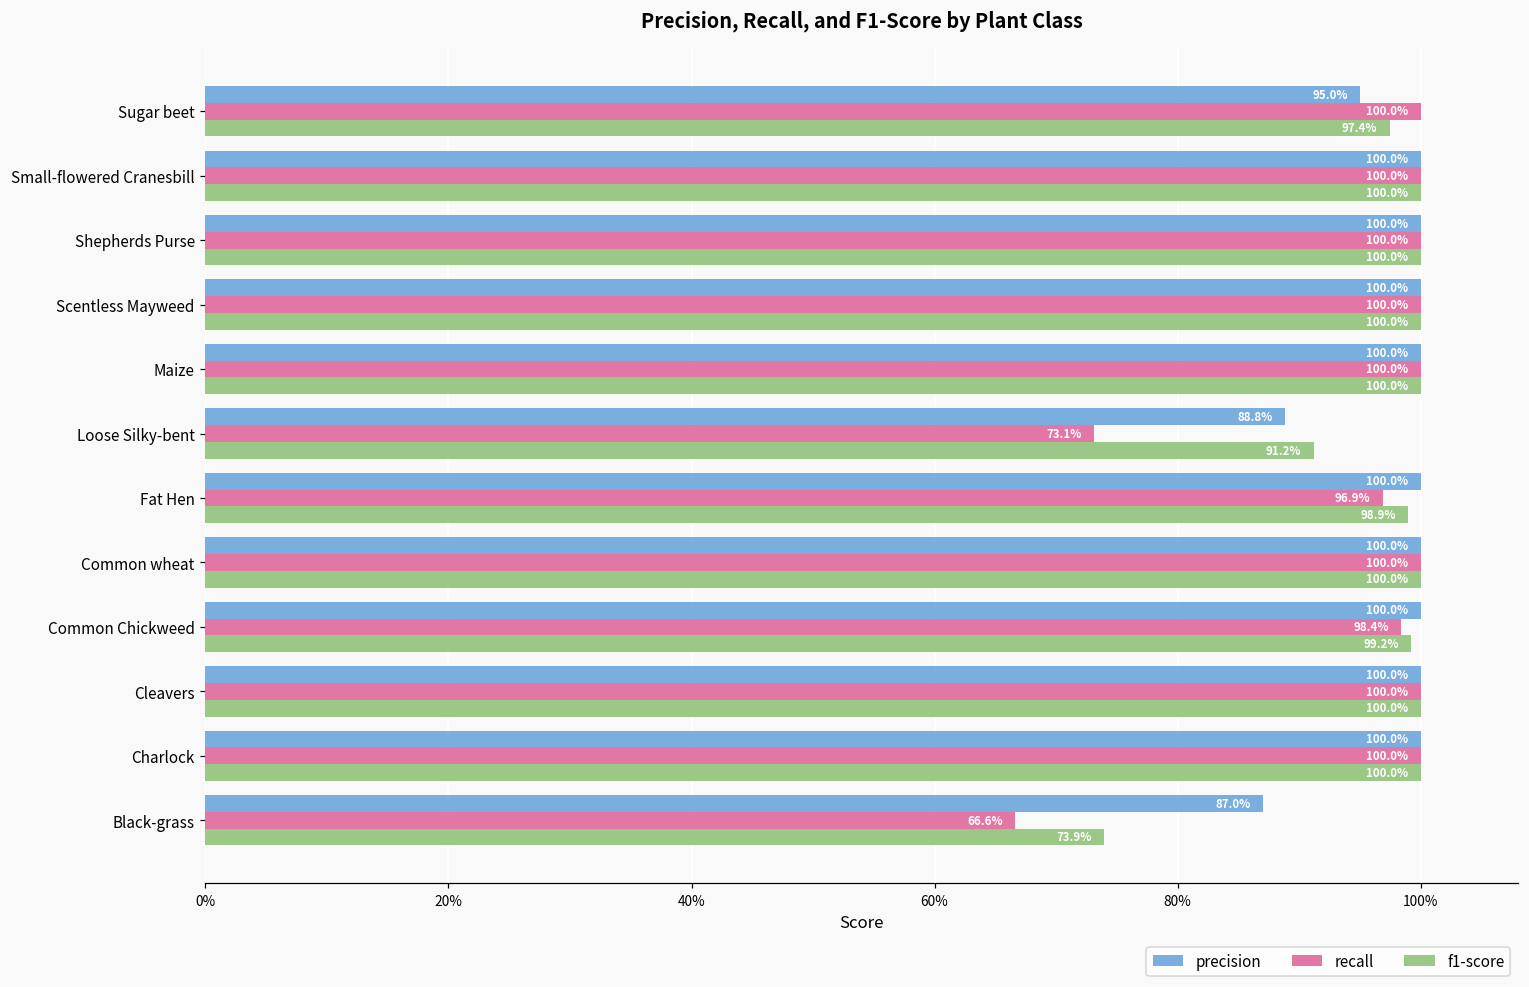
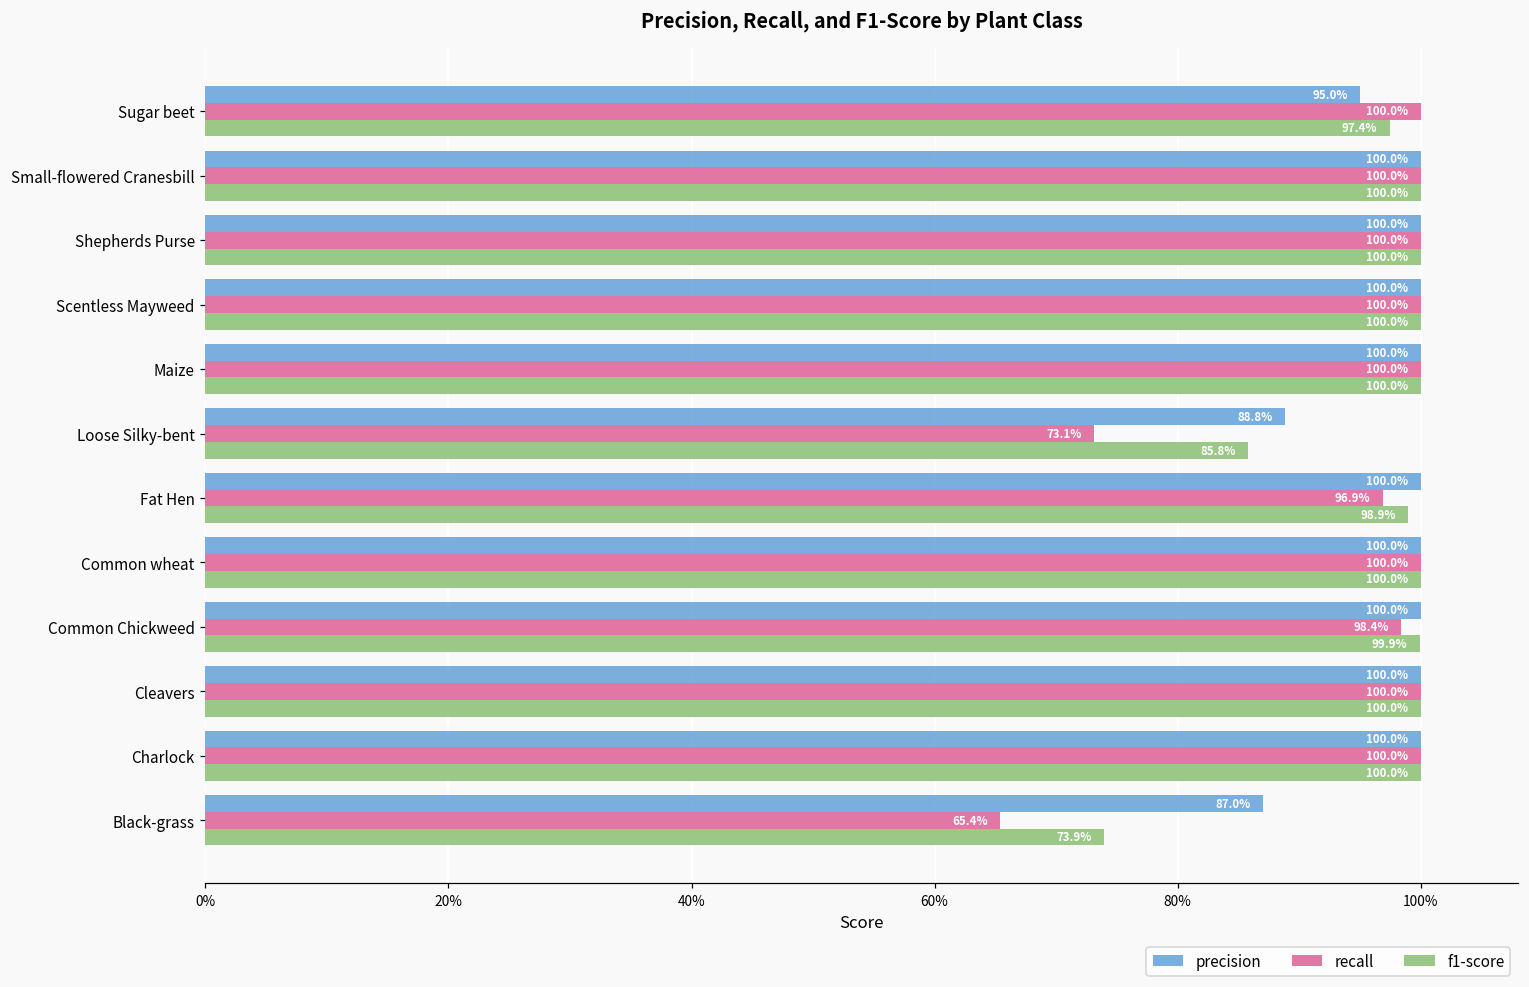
f1-score, Loose Silky-bent: 91.2% -> 85.8%
f1-score, Common Chickweed: 99.2% -> 99.9%
recall, Black-grass: 66.6% -> 65.4%
